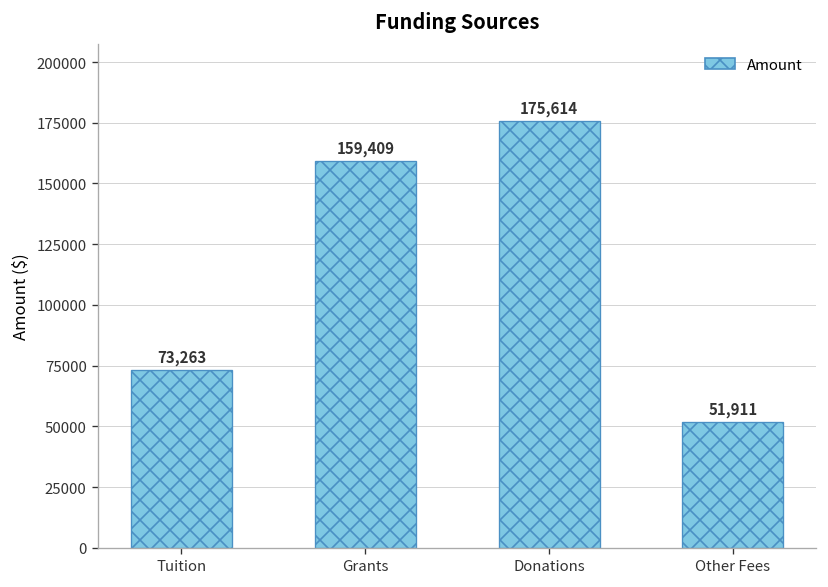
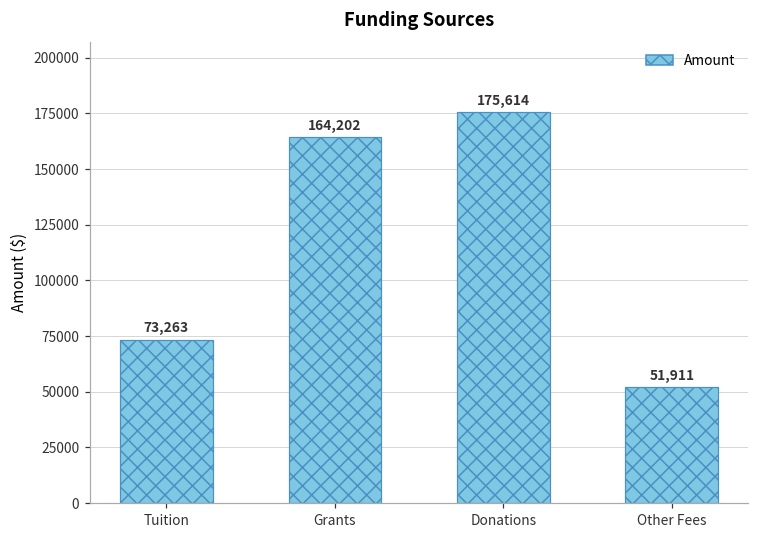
Grants: 159,409 -> 164,202
